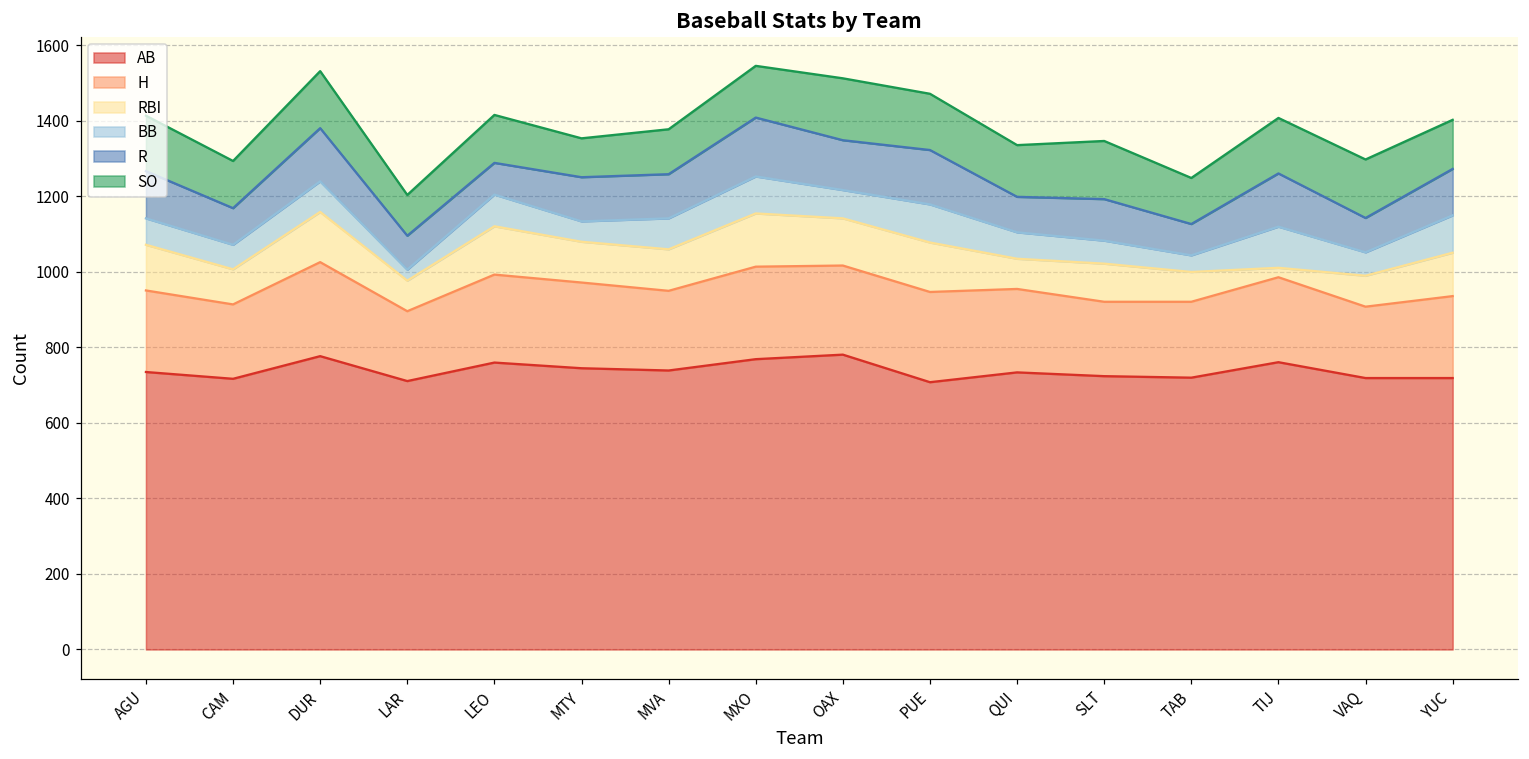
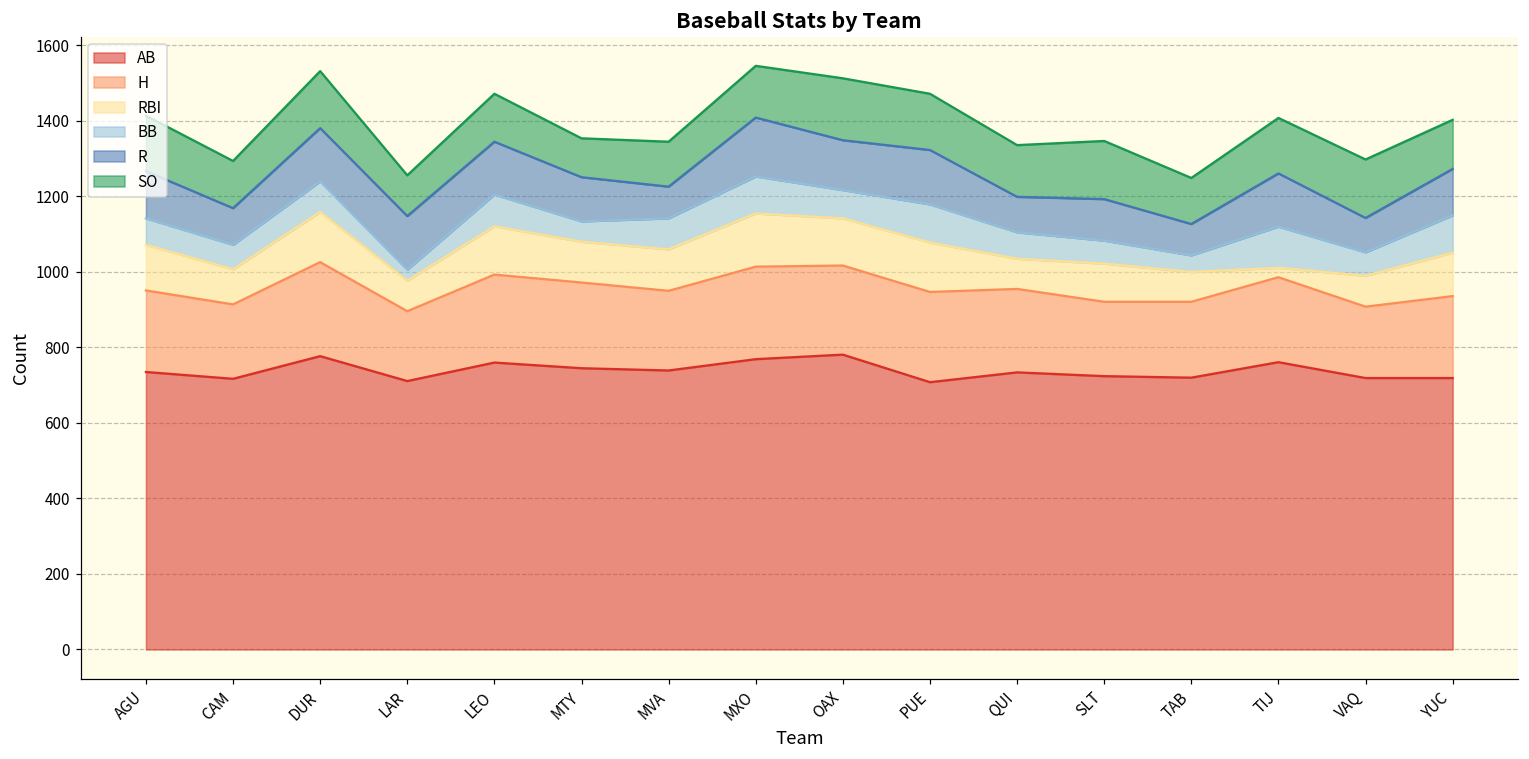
R, LAR: 90 -> 140
R, LEO: 80 -> 140
R, MVA: 120 -> 80
